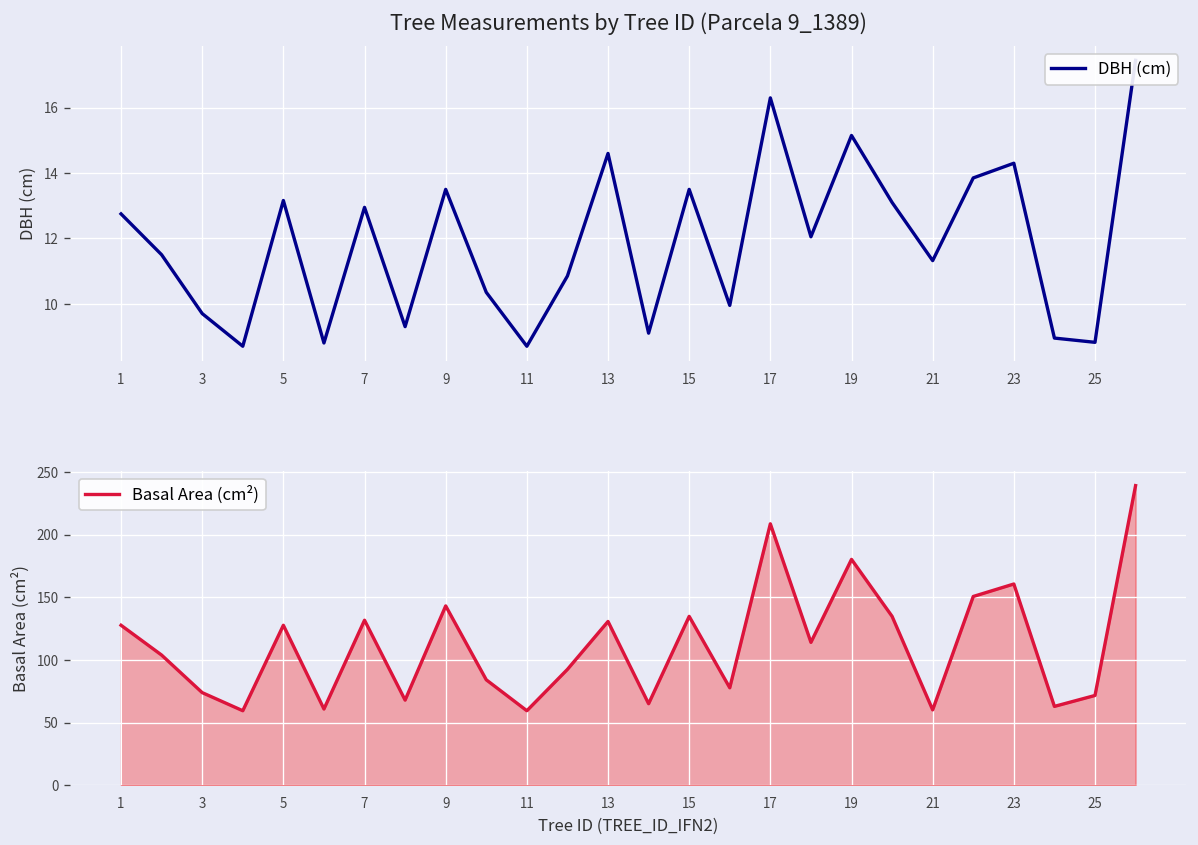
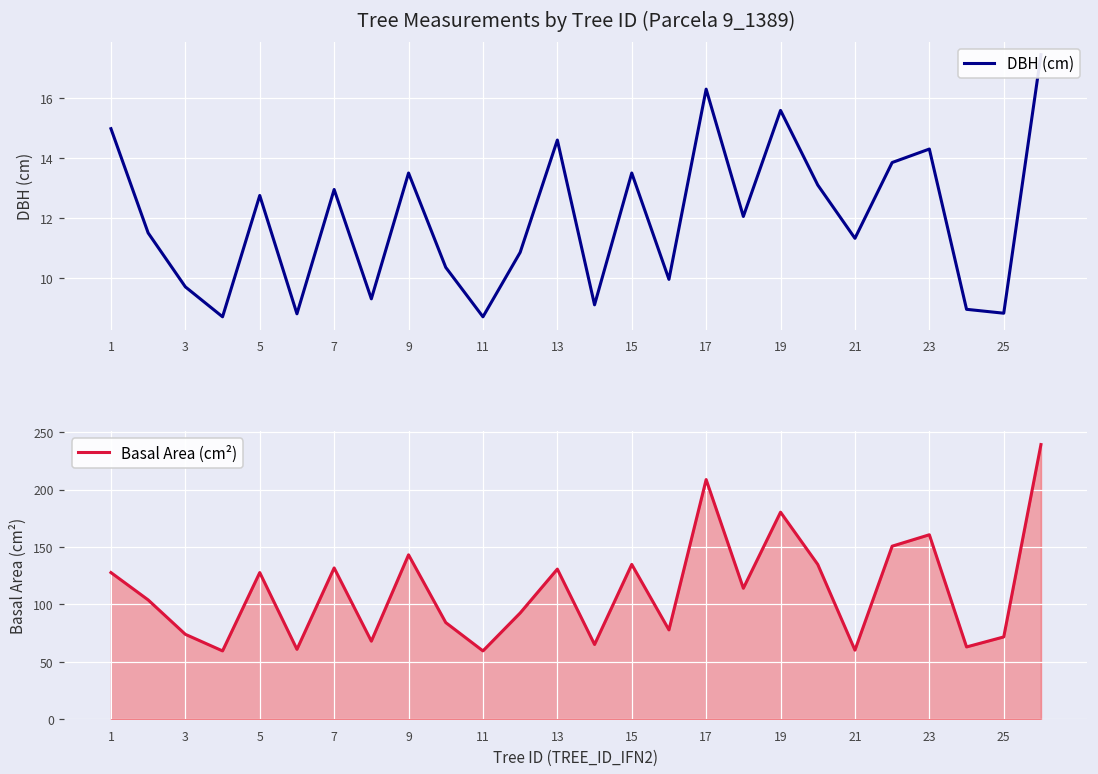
Tree Measurements by Tree ID (Parcela 9_1389), 1: 12.8 -> 15.0
Tree Measurements by Tree ID (Parcela 9_1389), 5: 13.2 -> 12.8
Tree Measurements by Tree ID (Parcela 9_1389), 19: 15.2 -> 15.6
